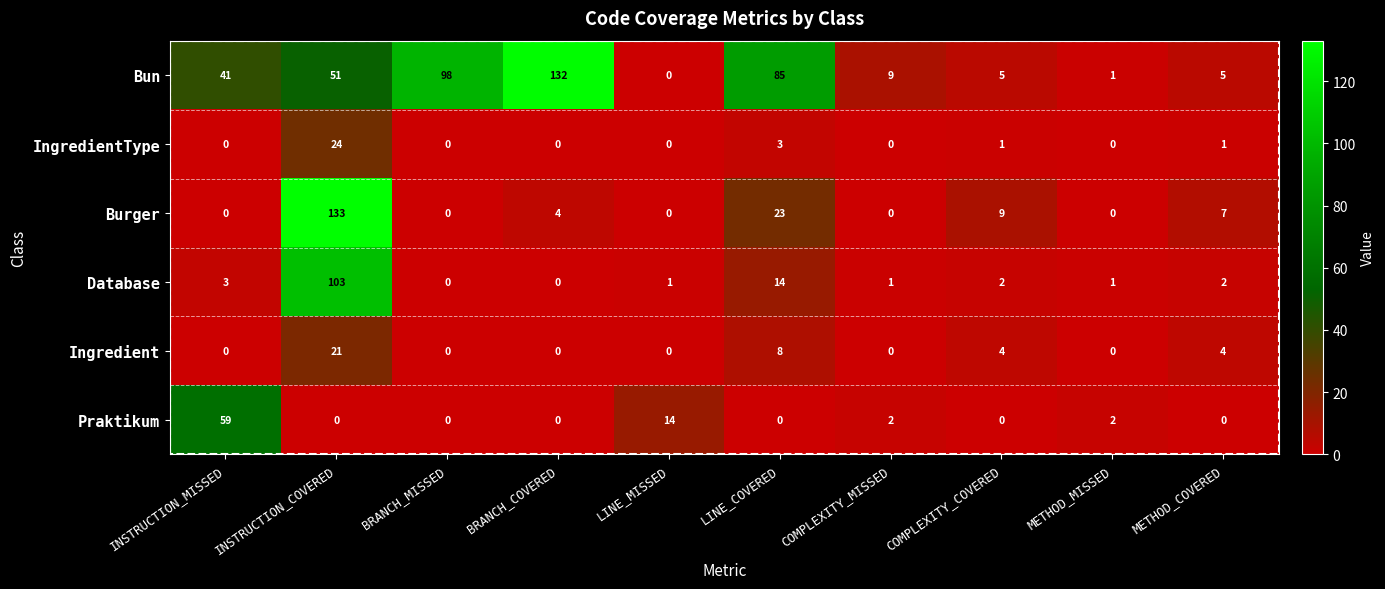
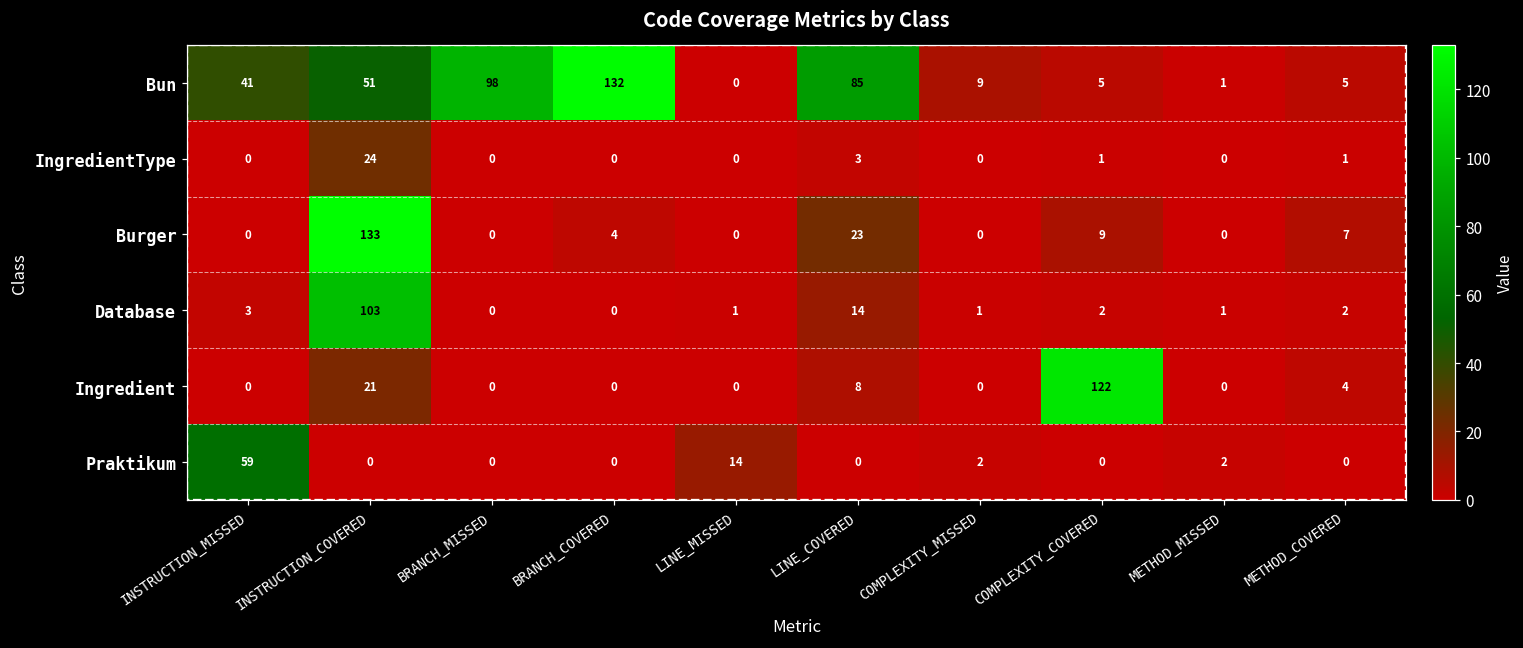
Ingredient, COMPLEXITY_COVERED: 4 -> 122
